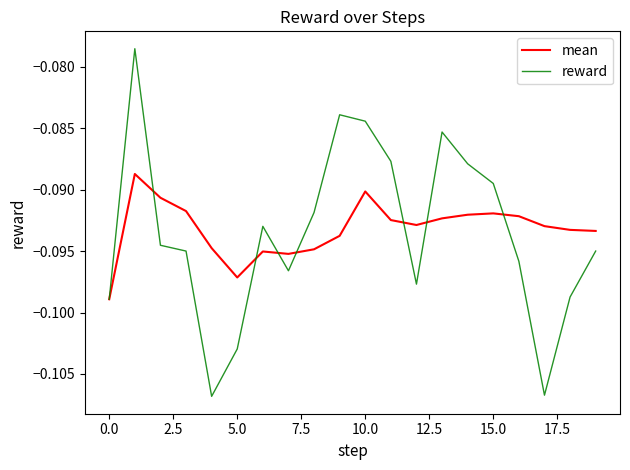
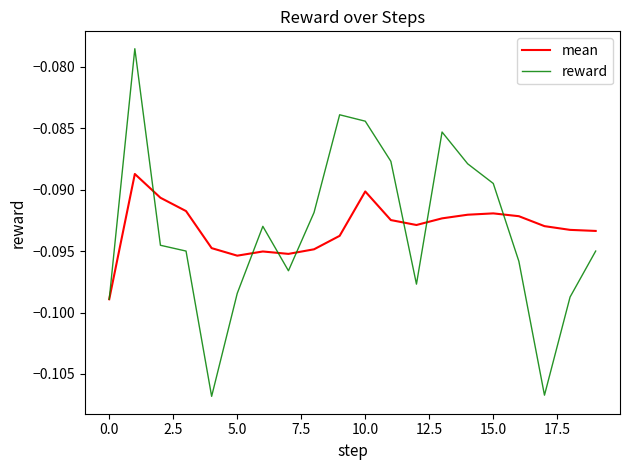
mean, 5.0: -0.0971 -> -0.0954
reward, 5.0: -0.1030 -> -0.0984
